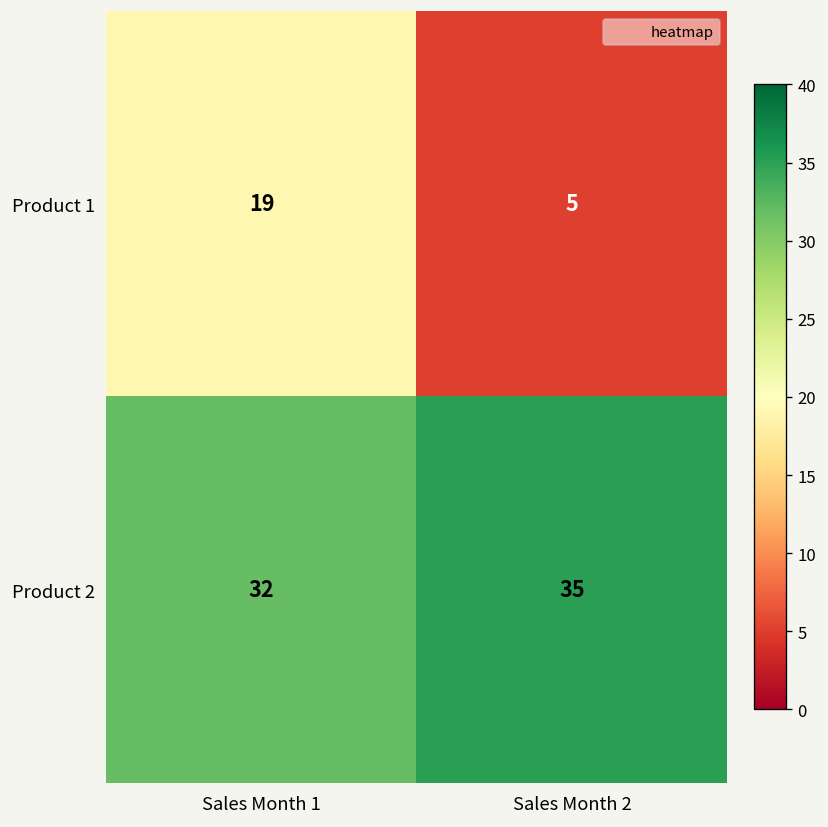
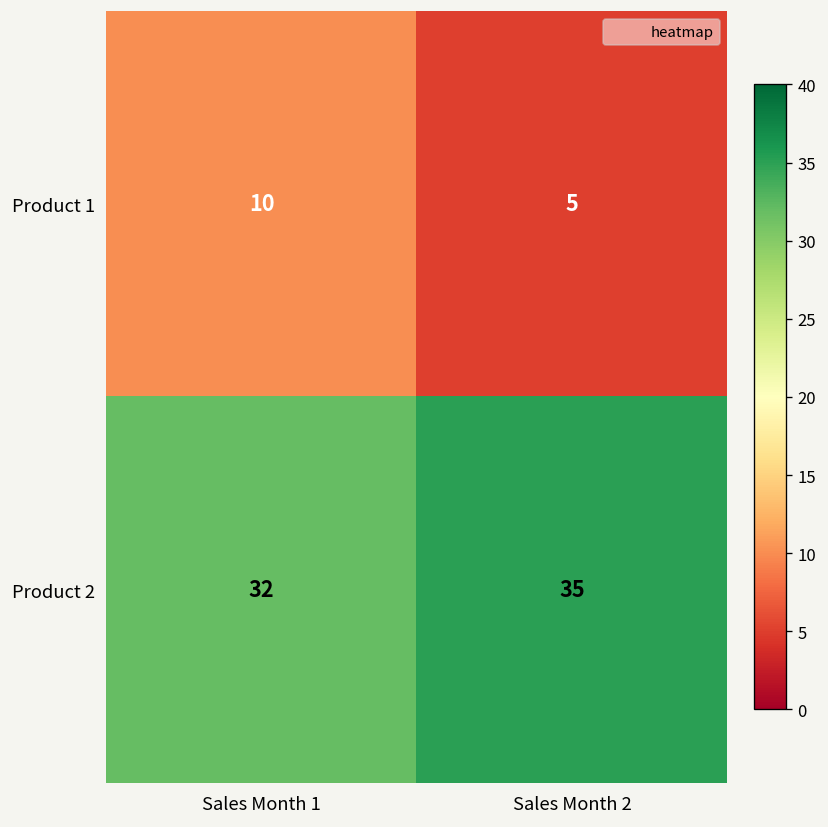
Product 1, Sales Month 1: 19 -> 10
